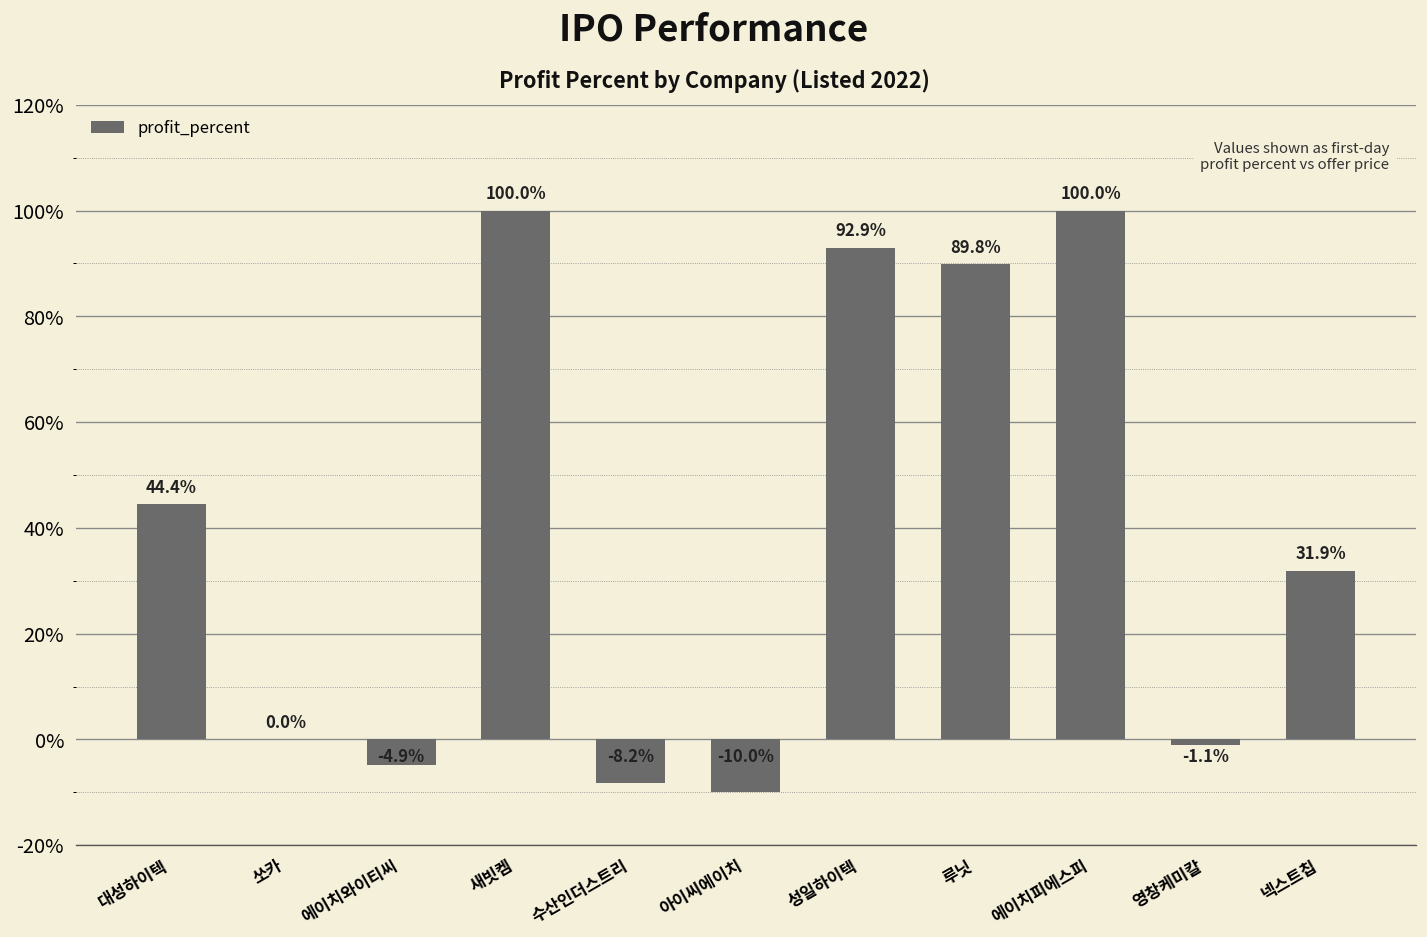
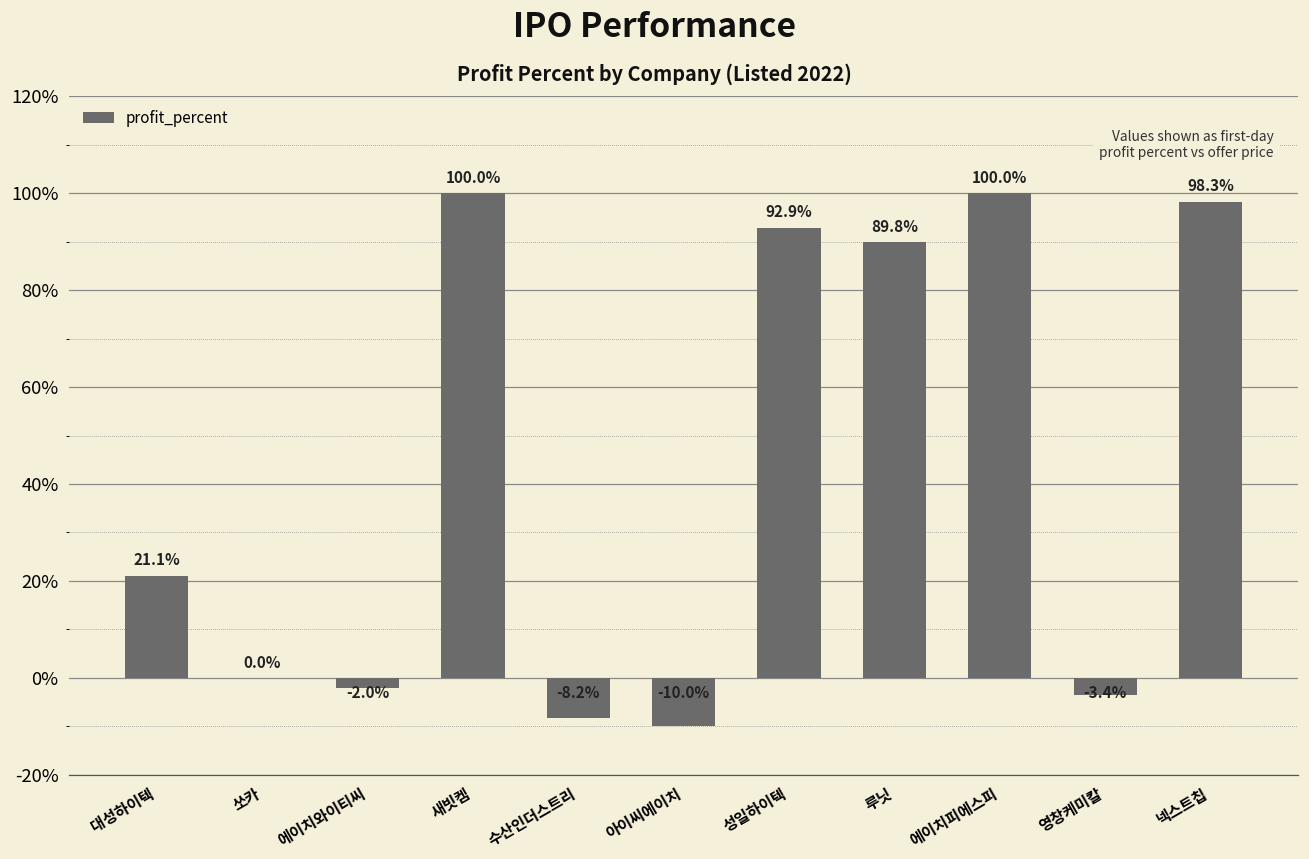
대성하이텍: 44.4% -> 21.1%
에이치와이티씨: -4.9% -> -2.0%
영창케미칼: -1.1% -> -3.4%
넥스트칩: 31.9% -> 98.3%
